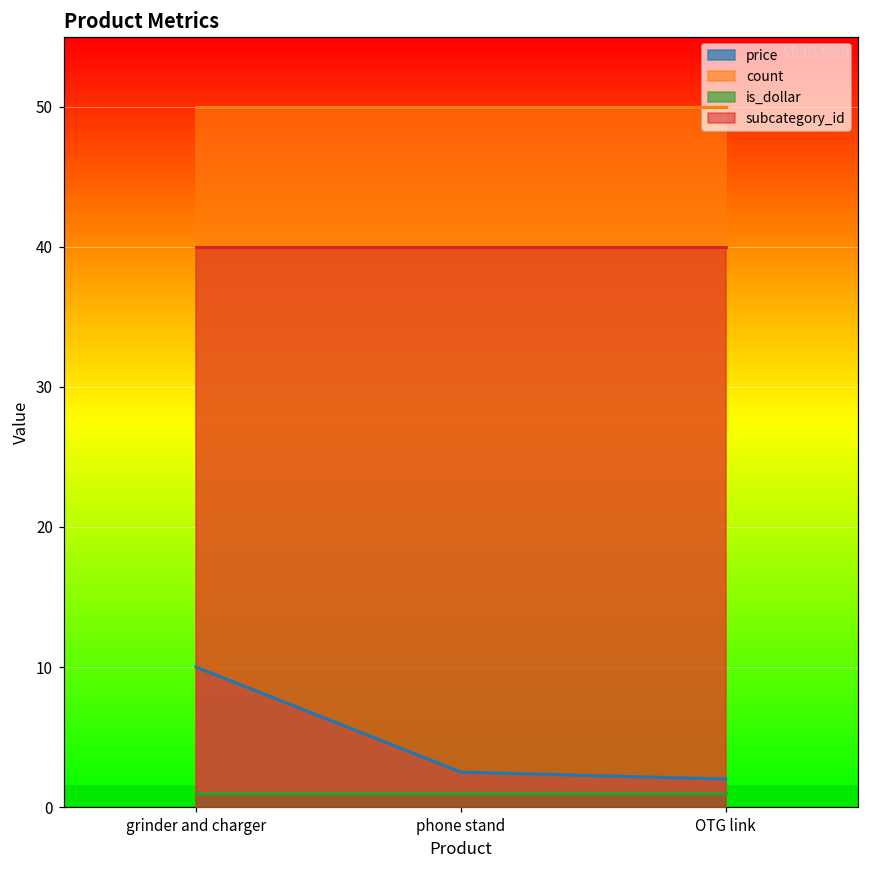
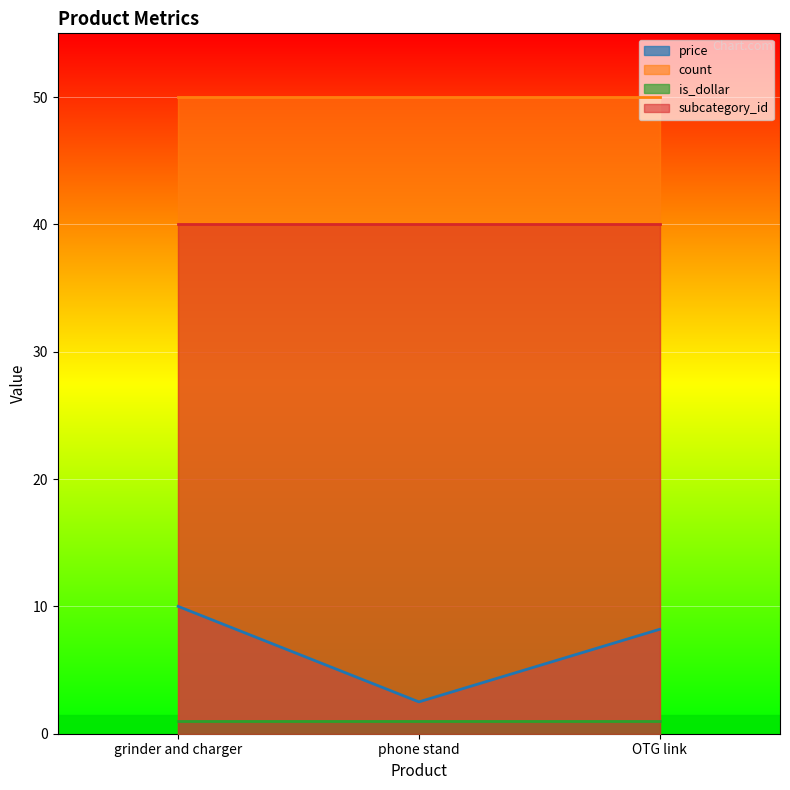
price, OTG link: 2.0 -> 8.2
